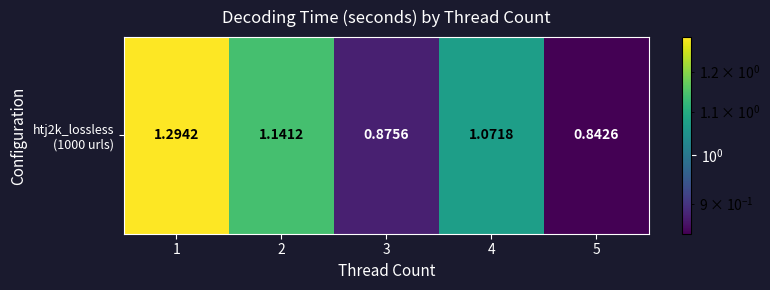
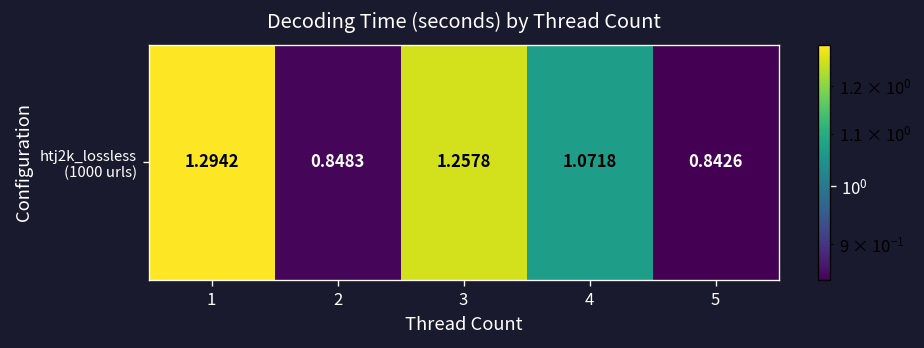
htj2k_lossless (1000 urls), 2: 1.1412 -> 0.8483
htj2k_lossless (1000 urls), 3: 0.8756 -> 1.2578
